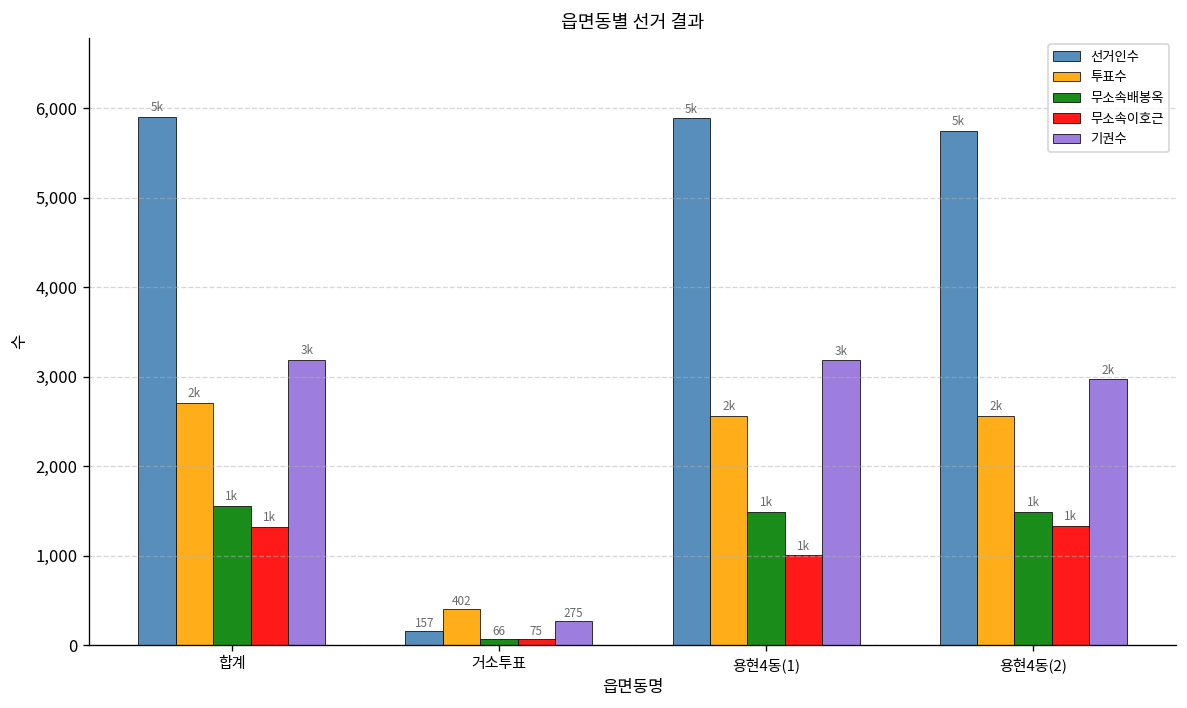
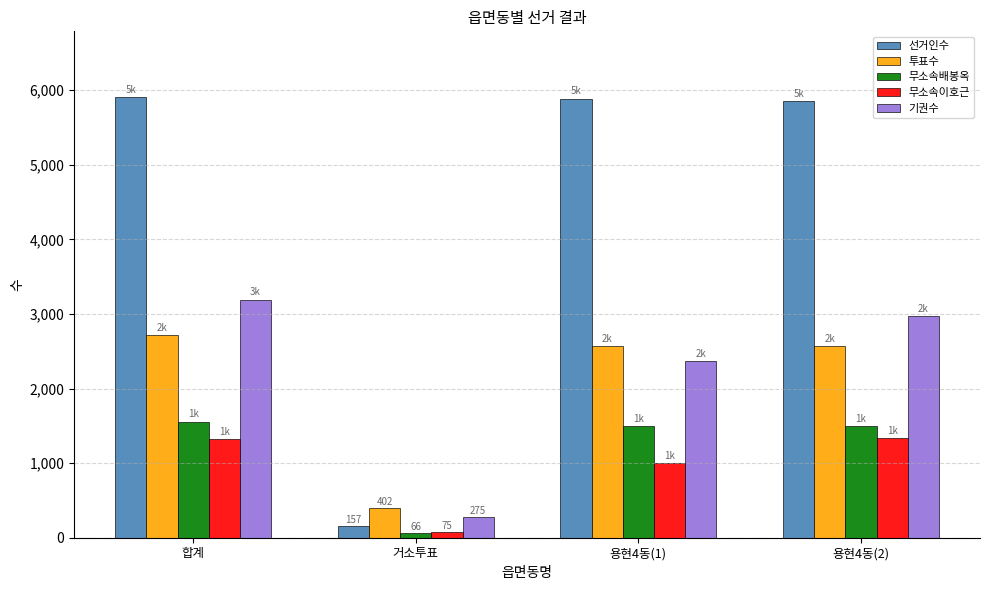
기권수, 용현4동(1): 3k -> 2k
선거인수, 용현4동(2): 5,700 -> 5,900
